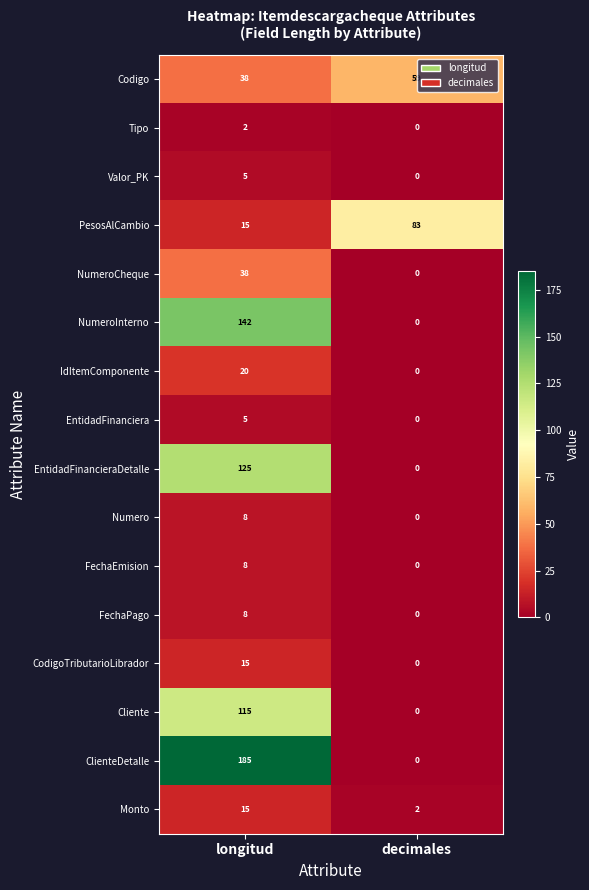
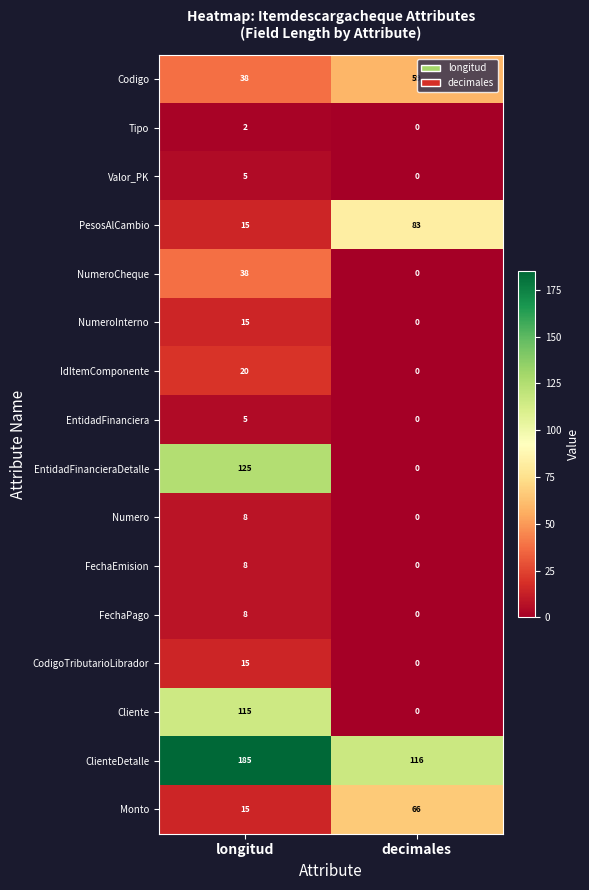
NumeroInterno, longitud: 142 -> 15
ClienteDetalle, decimales: 0 -> 116
Monto, decimales: 2 -> 66
